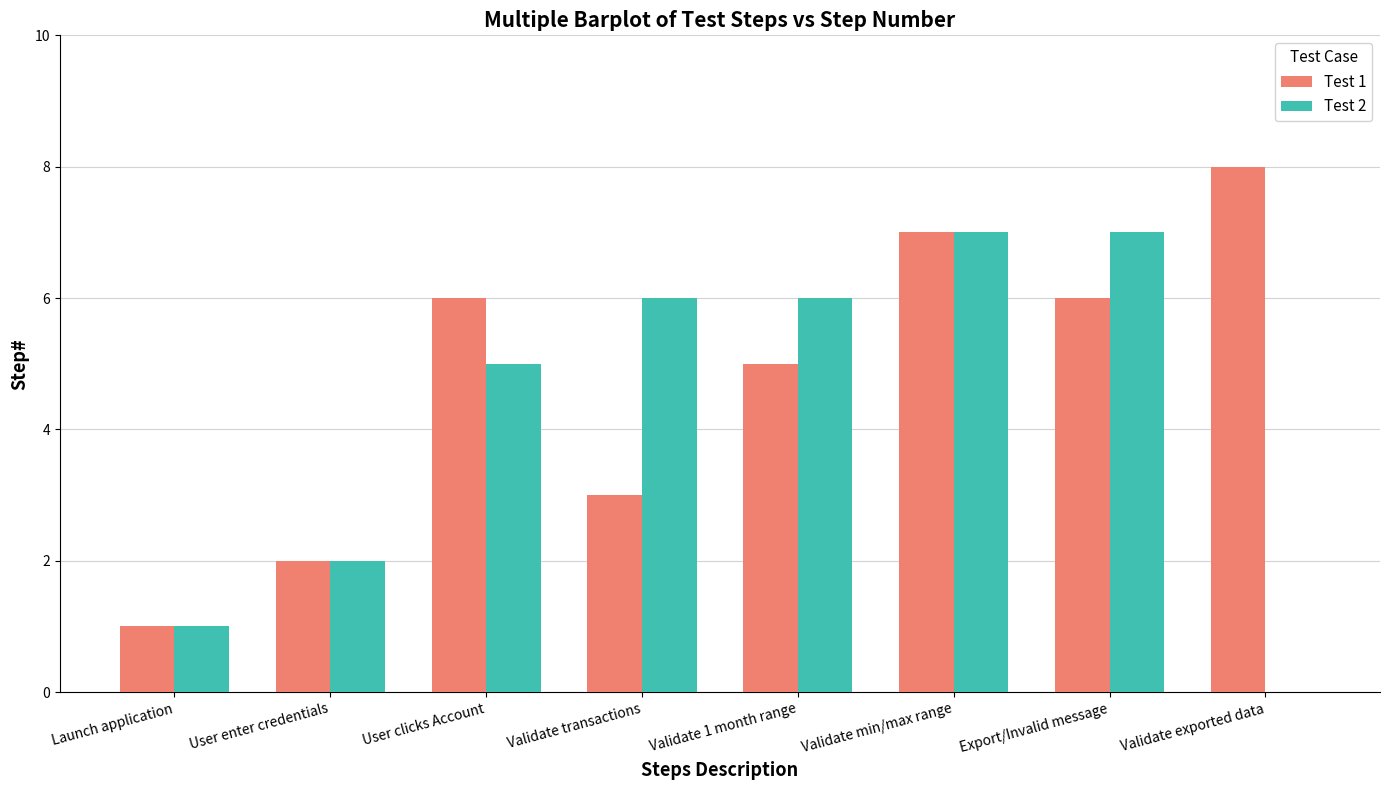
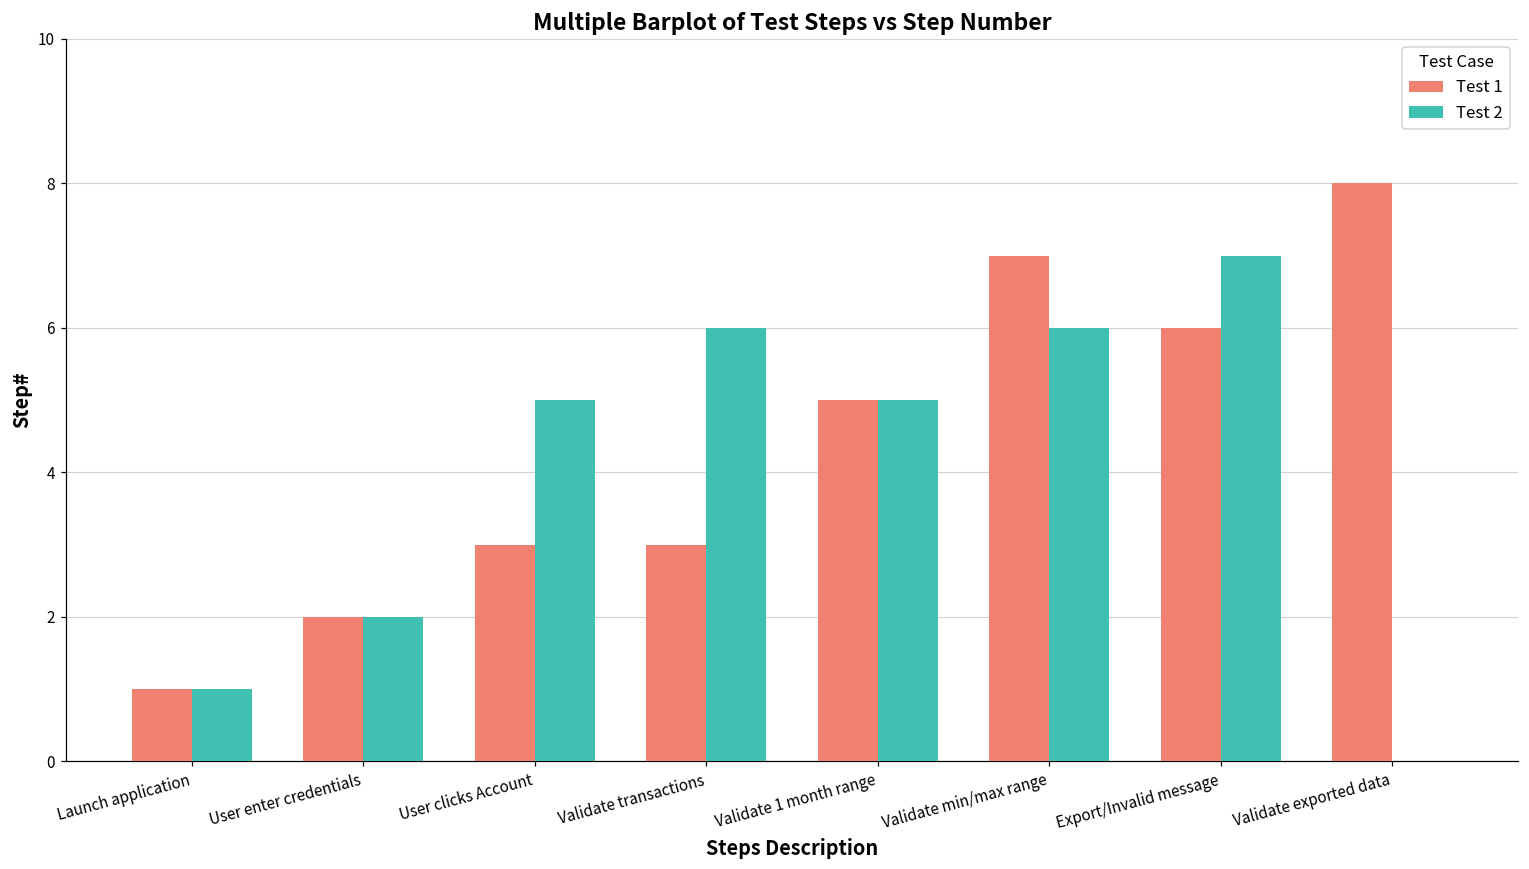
Test 1, User clicks Account: 6 -> 3
Test 2, Validate 1 month range: 6 -> 5
Test 2, Validate min/max range: 7 -> 6
